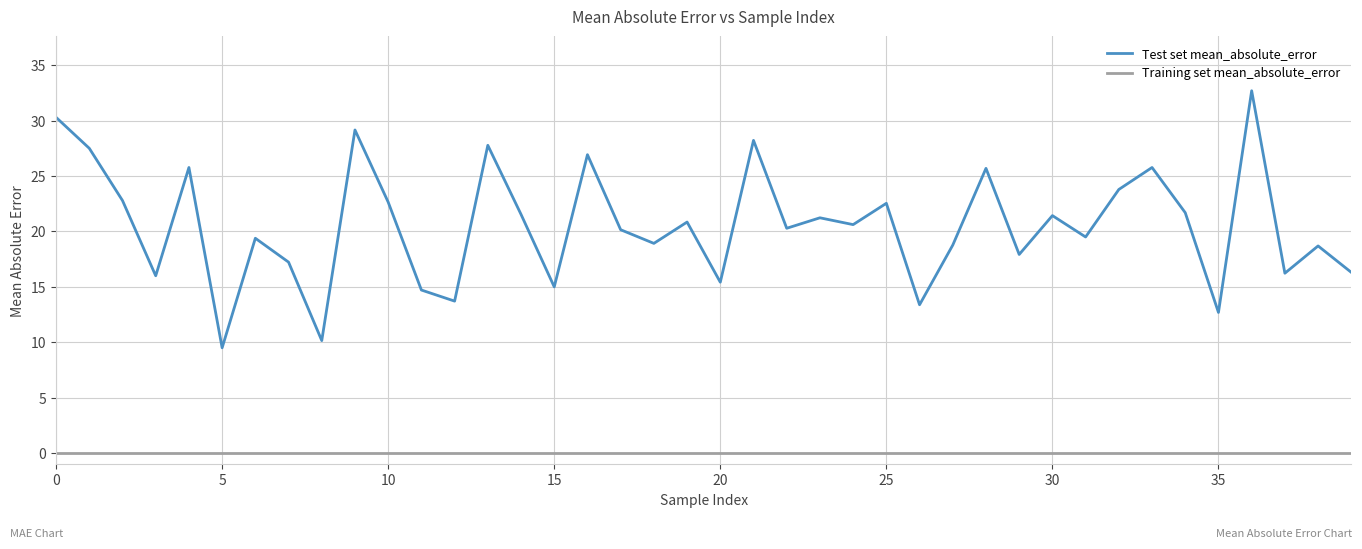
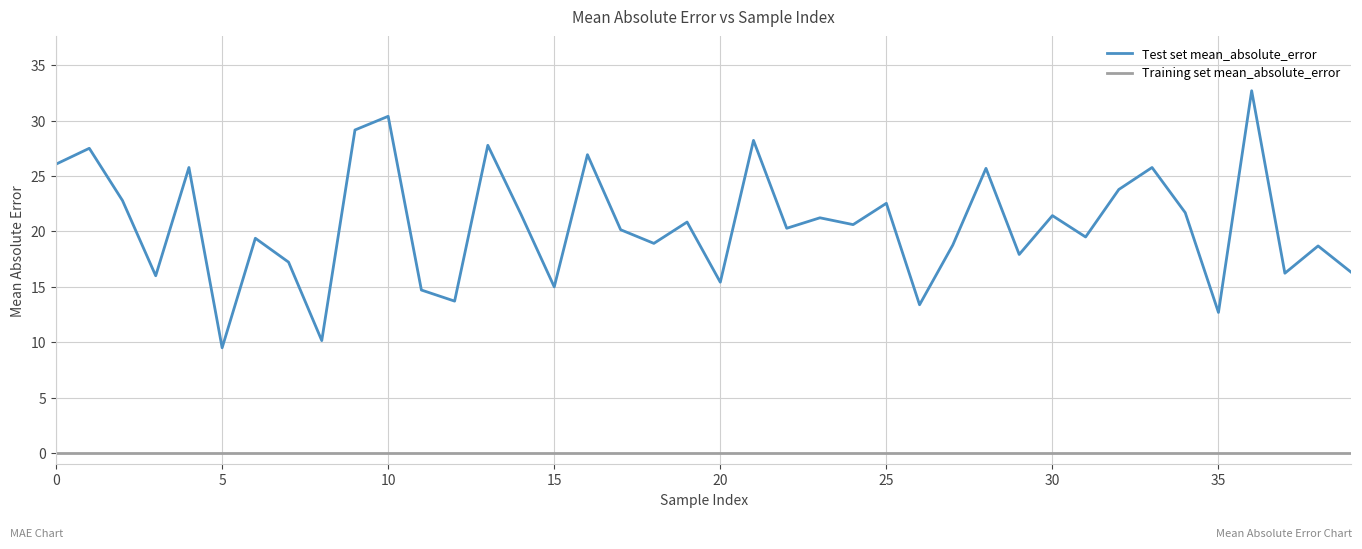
Test set mean_absolute_error, 0: 30.3 -> 26.1
Test set mean_absolute_error, 10: 22.6 -> 30.4
